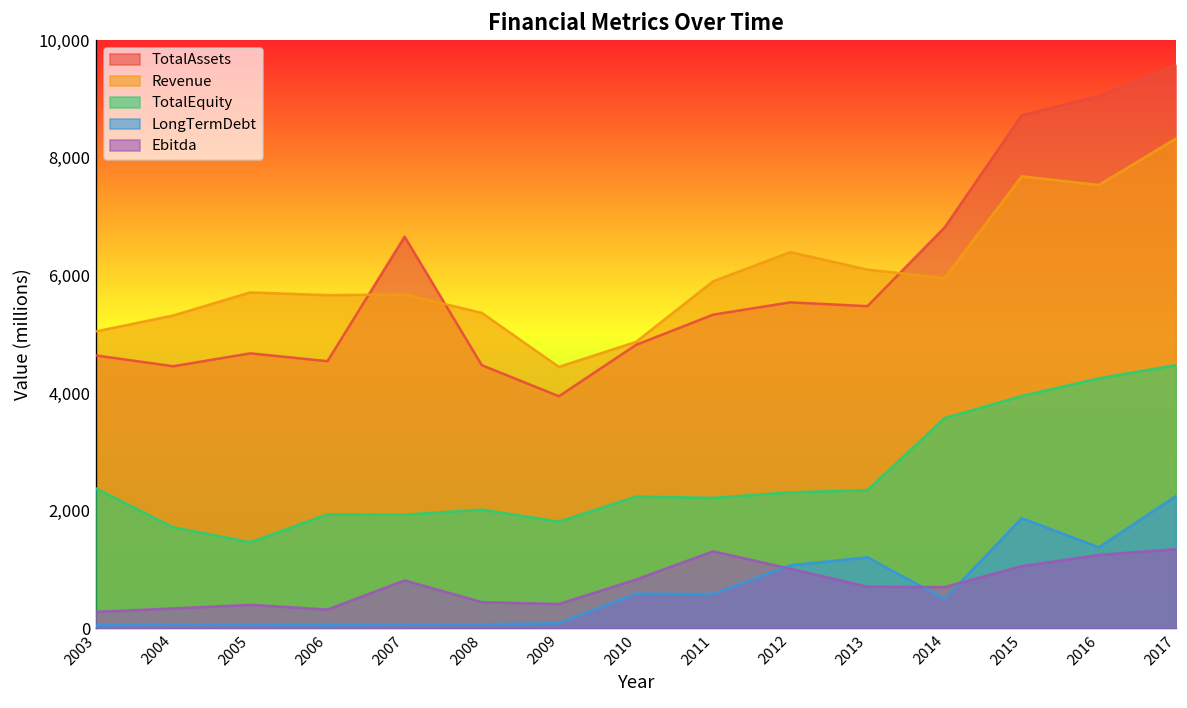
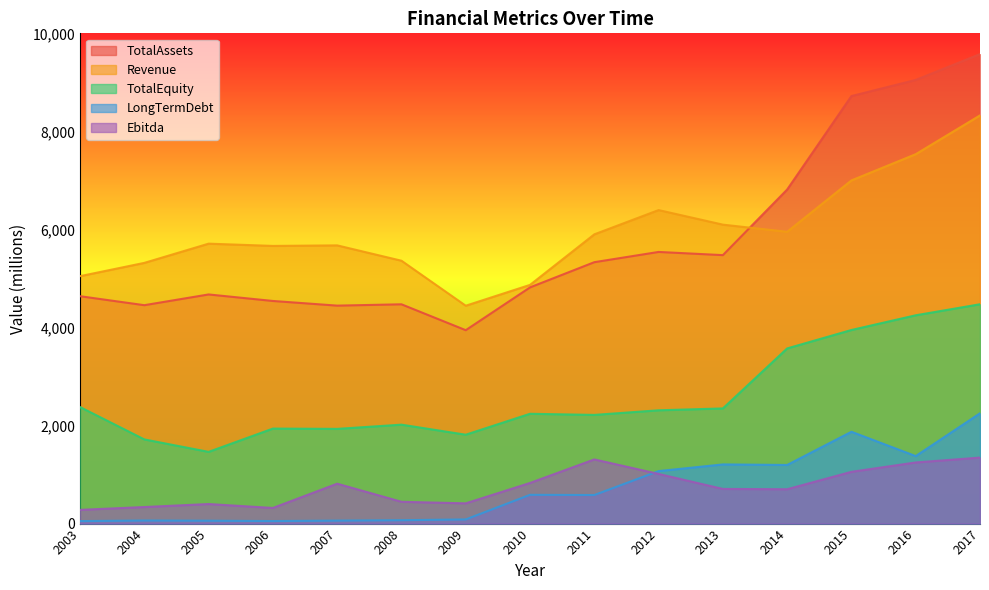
TotalAssets, 2007: 6,700 -> 4,400
LongTermDebt, 2014: 500 -> 1,200
Revenue, 2015: 7,700 -> 7,000
